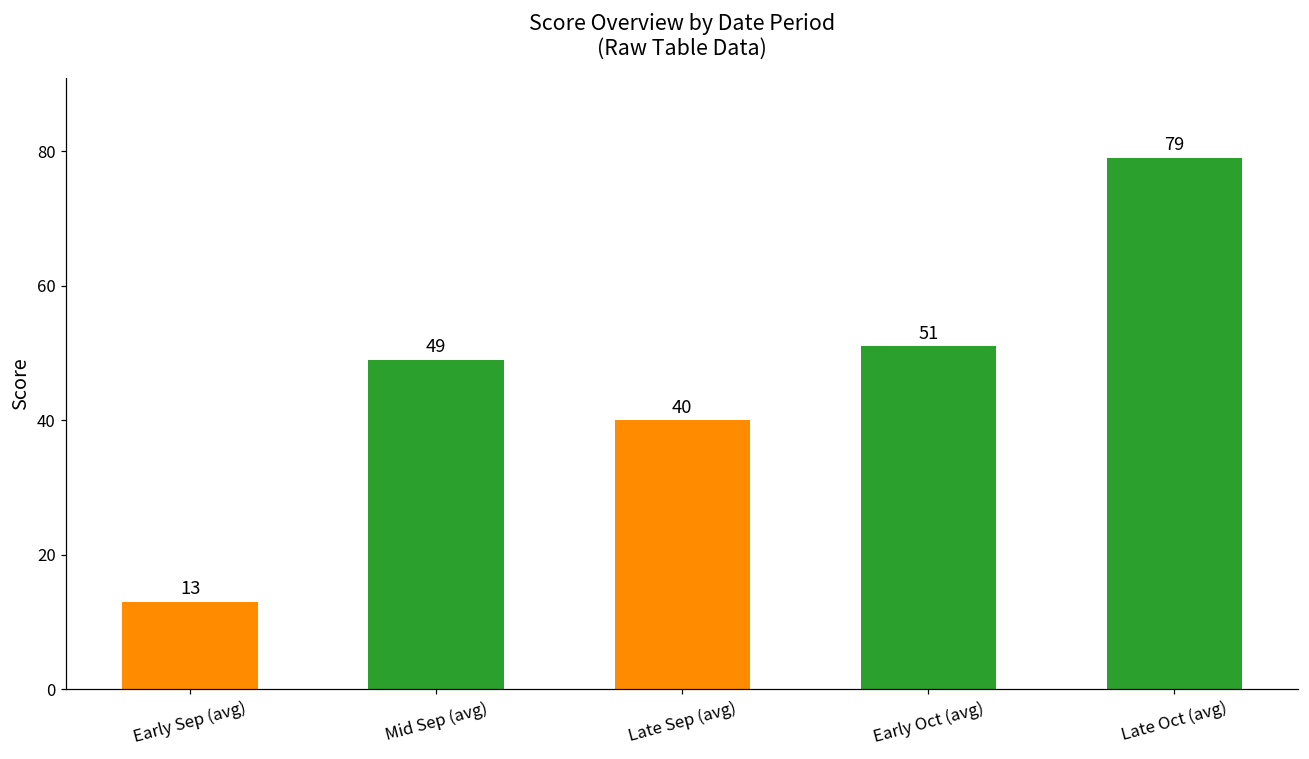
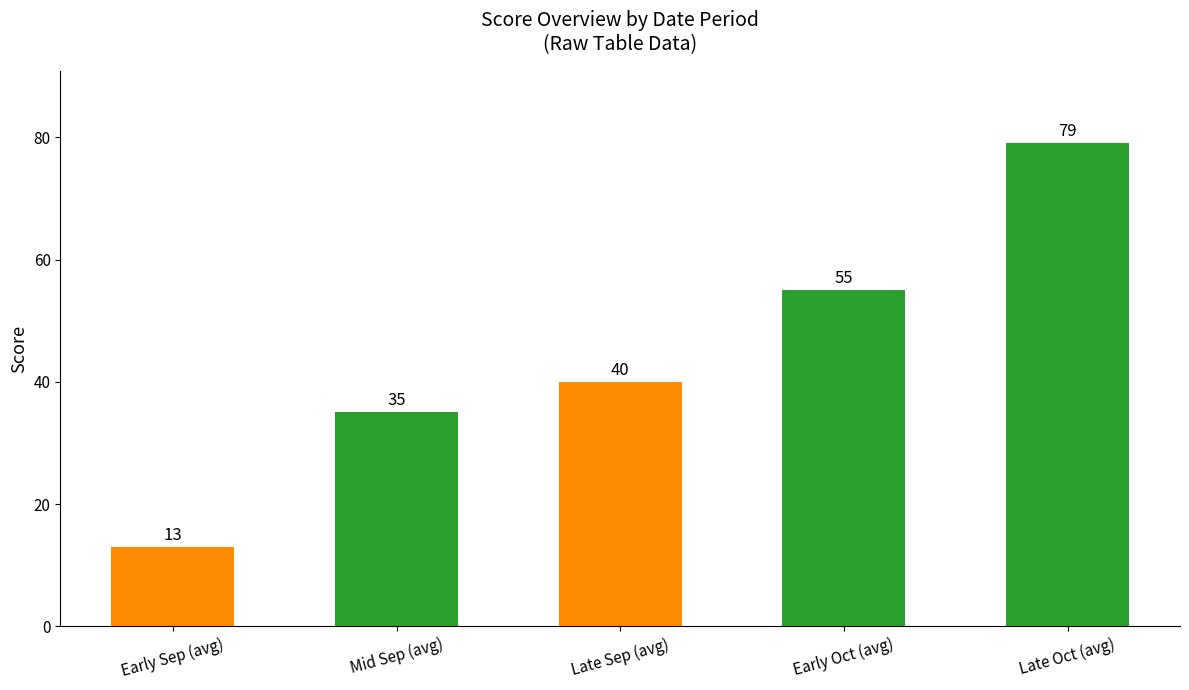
Mid Sep (avg): 49 -> 35
Early Oct (avg): 51 -> 55
